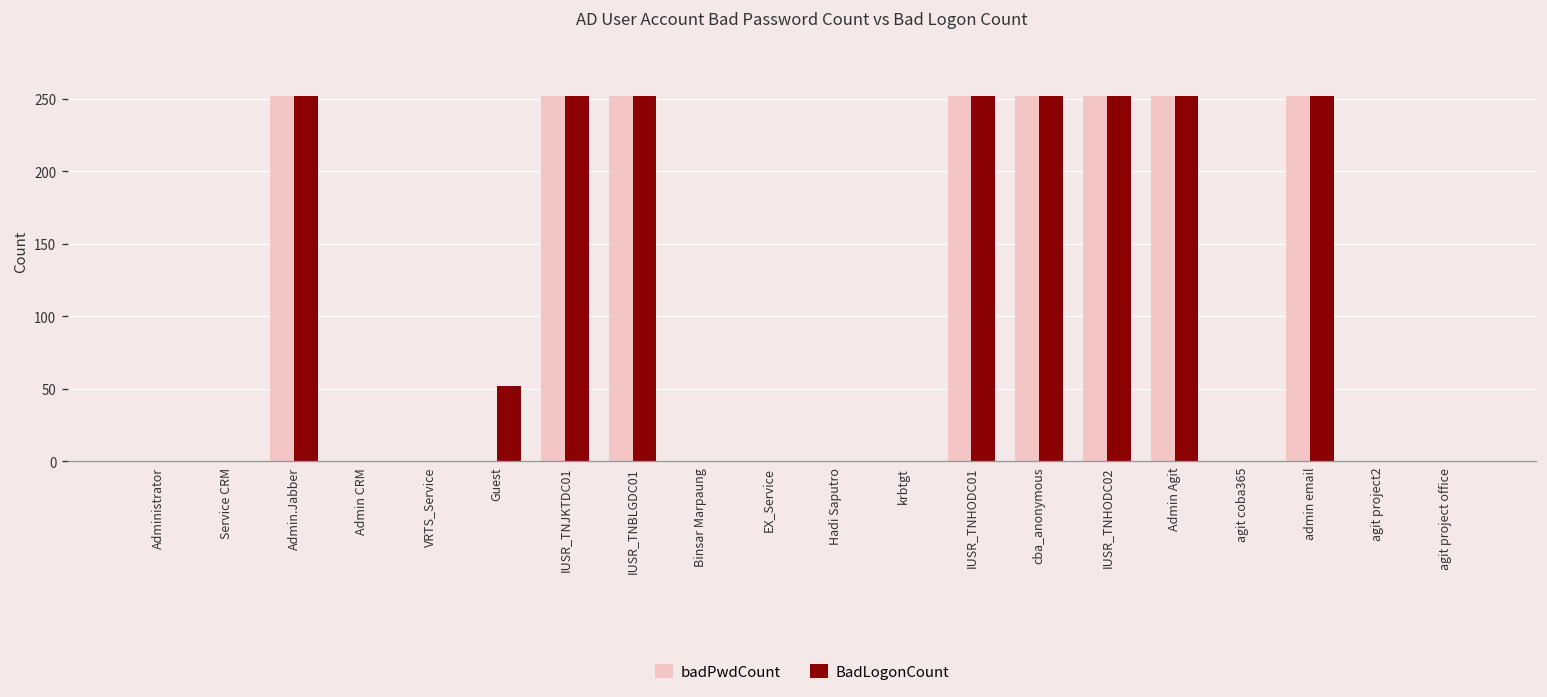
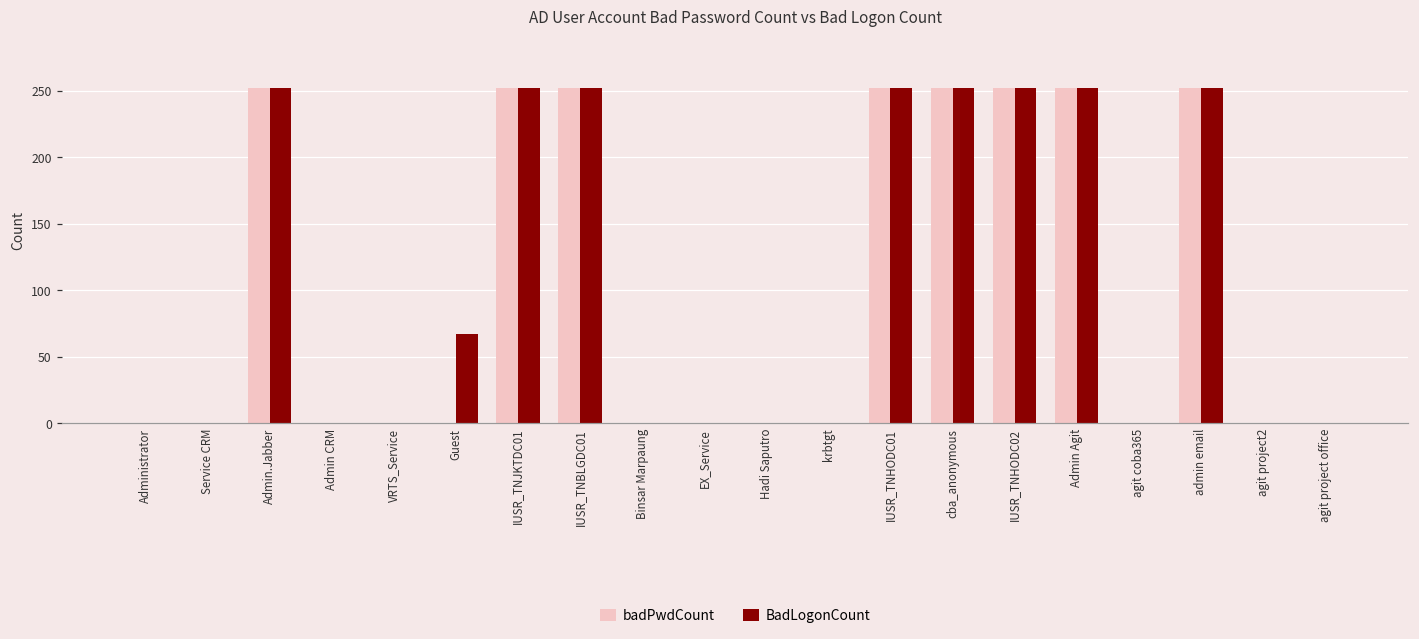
BadLogonCount, Guest: 52 -> 67
